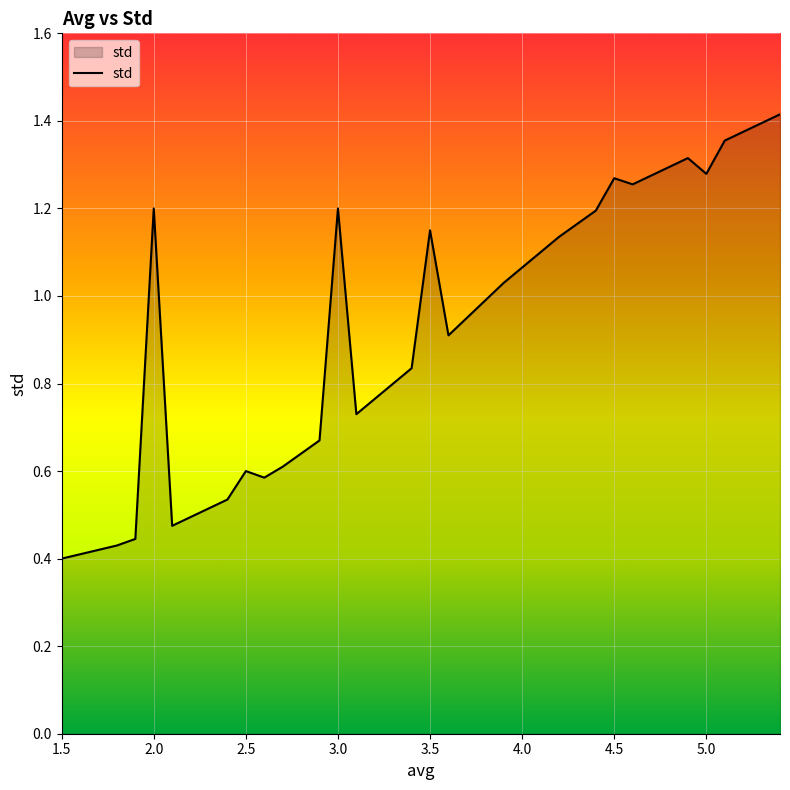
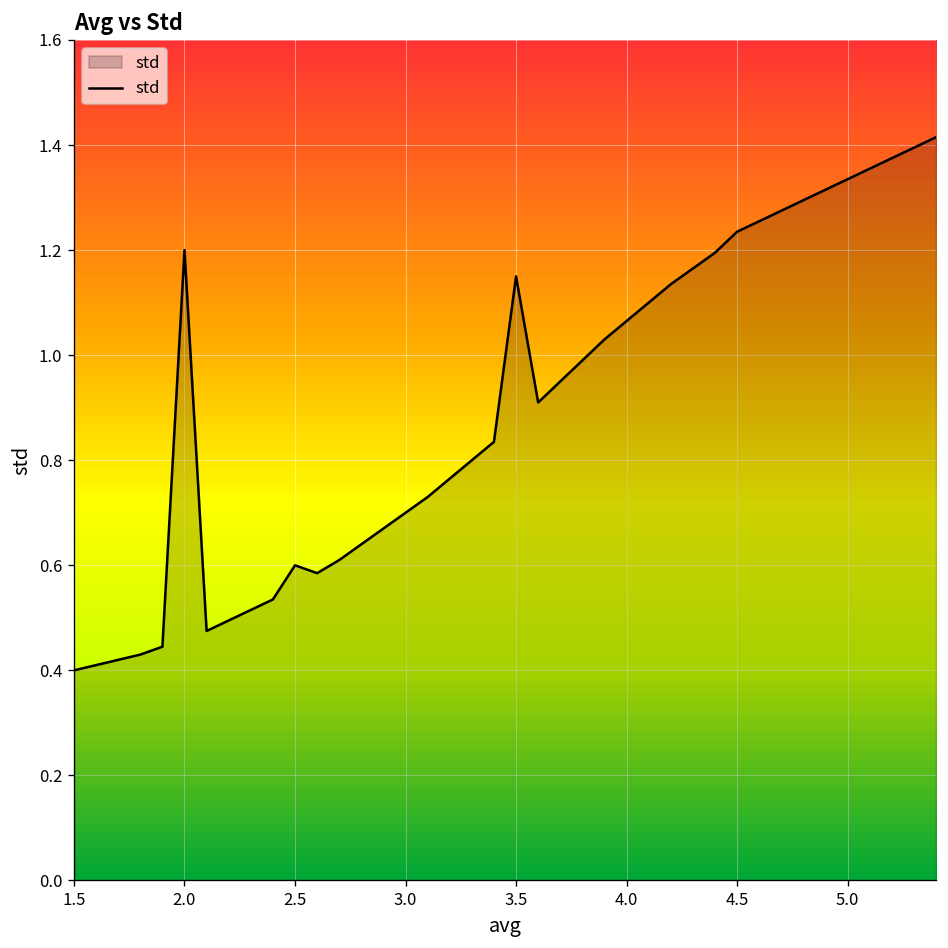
3.0: 1.2 -> 0.7
4.5: 1.27 -> 1.24
5.0: 1.28 -> 1.34
